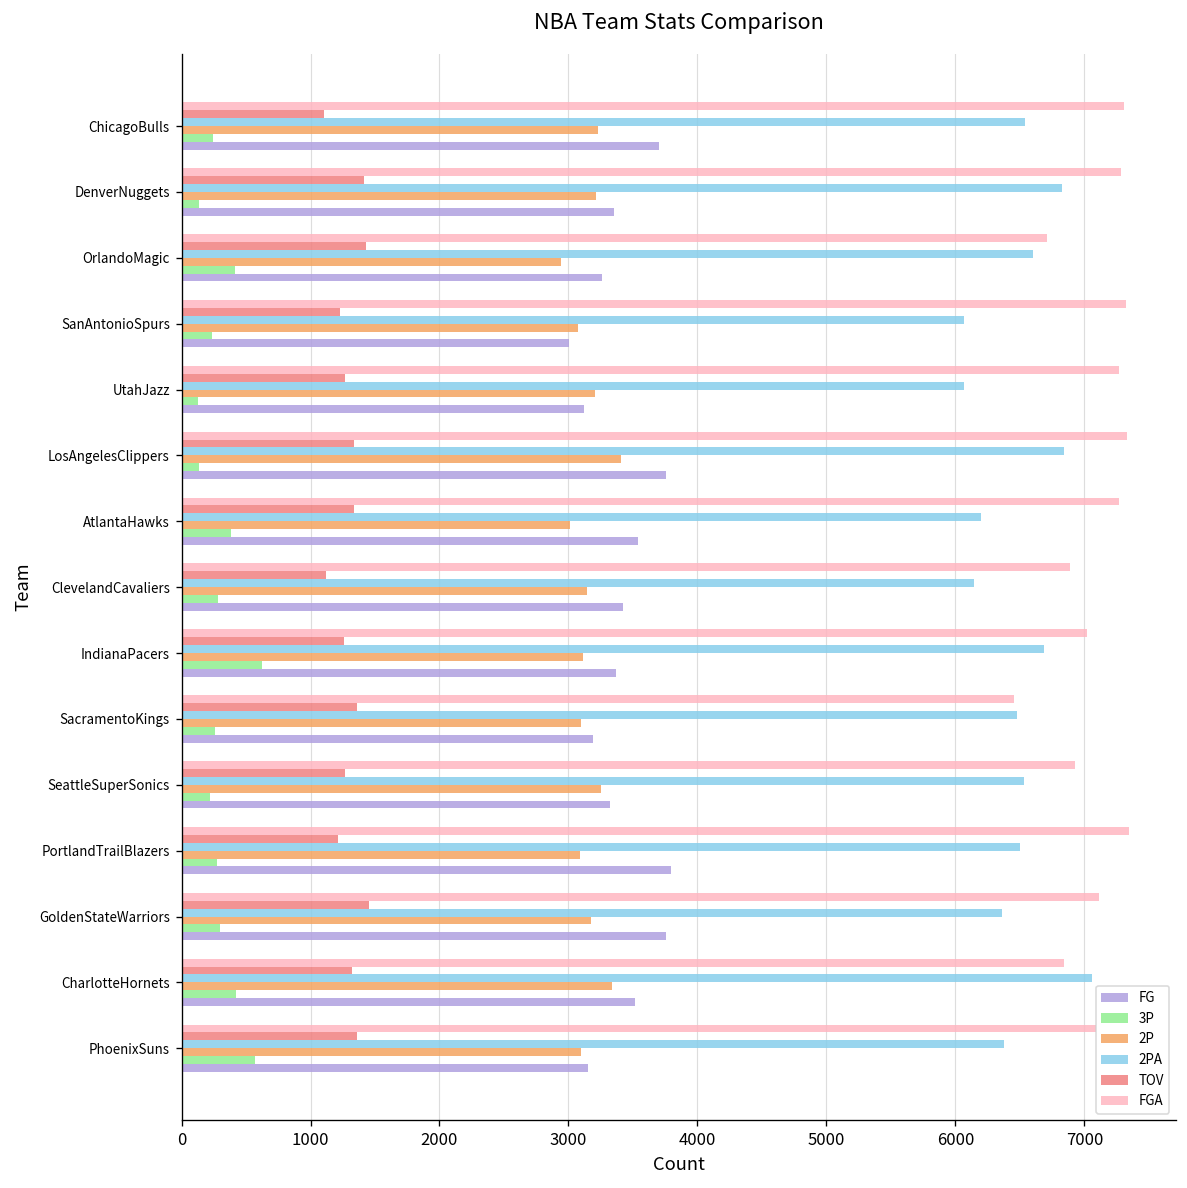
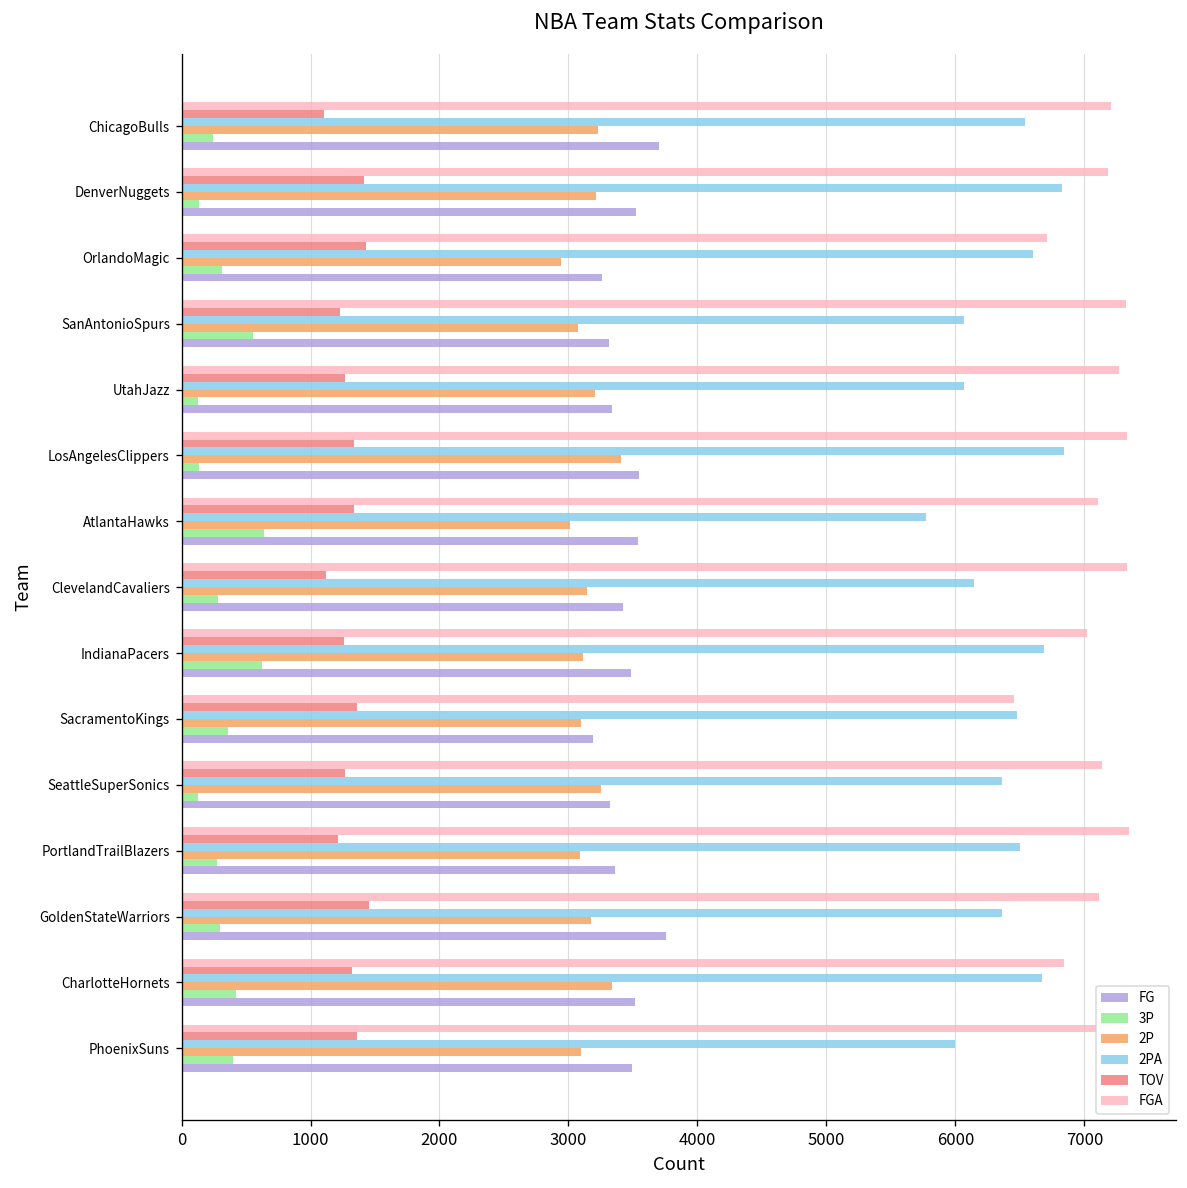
FGA, ChicagoBulls: 7310 -> 7210
FGA, DenverNuggets: 7280 -> 7190
FG, DenverNuggets: 3350 -> 3520
3P, OrlandoMagic: 420 -> 320
3P, SanAntonioSpurs: 240 -> 560
FG, SanAntonioSpurs: 3010 -> 3310
FG, UtahJazz: 3120 -> 3340
FG, LosAngelesClippers: 3760 -> 3540
FGA, AtlantaHawks: 7270 -> 7110
2PA, AtlantaHawks: 6200 -> 5770
3P, AtlantaHawks: 380 -> 640
FGA, ClevelandCavaliers: 6890 -> 7330
FG, IndianaPacers: 3370 -> 3490
3P, SacramentoKings: 260 -> 360
FGA, SeattleSuperSonics: 6930 -> 7140
2PA, SeattleSuperSonics: 6530 -> 6360
3P, SeattleSuperSonics: 220 -> 130
FG, PortlandTrailBlazers: 3790 -> 3360
2PA, CharlotteHornets: 7060 -> 6670
2PA, PhoenixSuns: 6380 -> 6000
3P, PhoenixSuns: 570 -> 400
FG, PhoenixSuns: 3150 -> 3490
